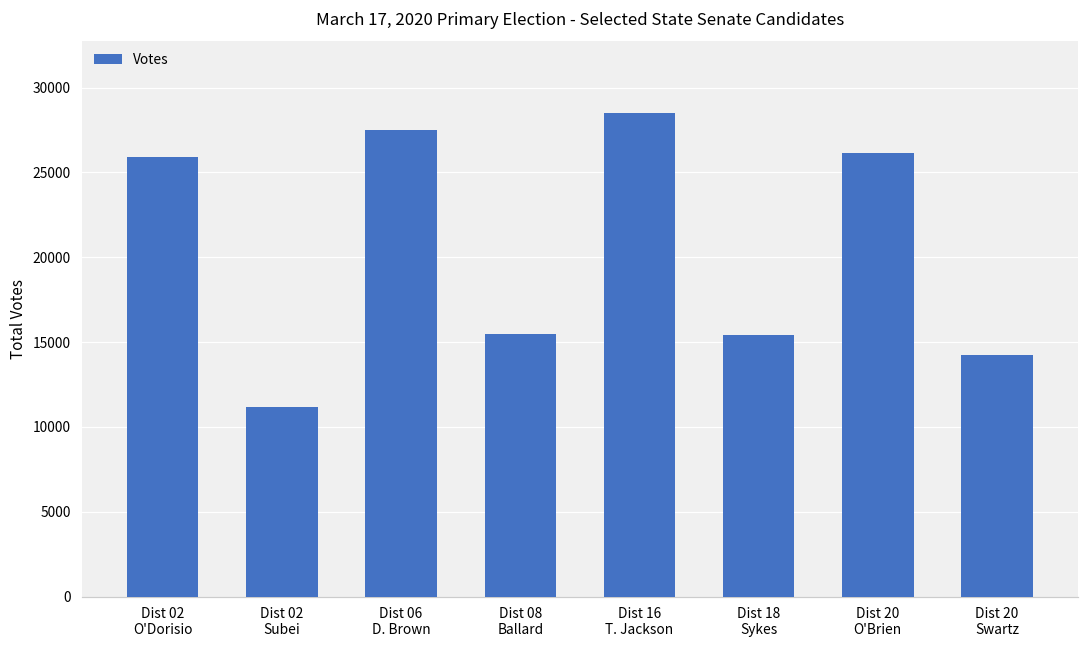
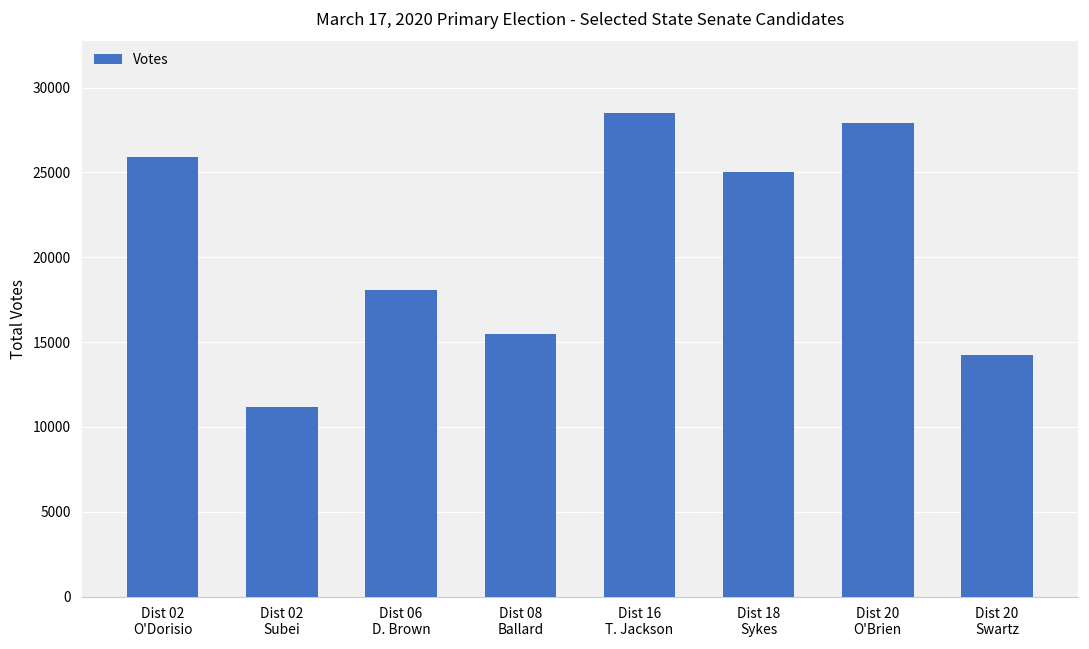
Dist 06 D. Brown: 27500 -> 18100
Dist 18 Sykes: 15400 -> 25000
Dist 20 O'Brien: 26200 -> 27900
